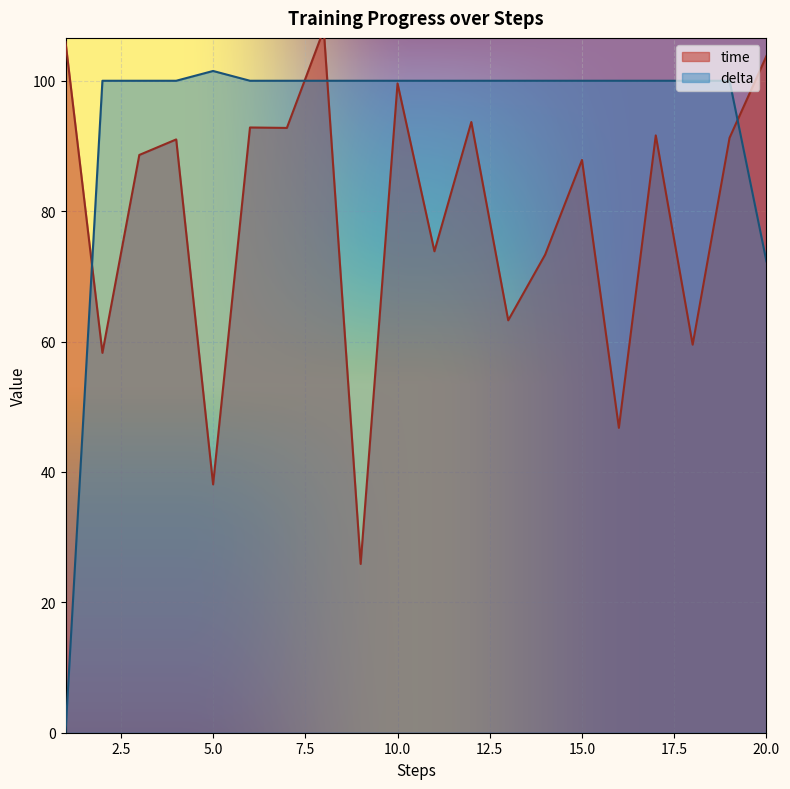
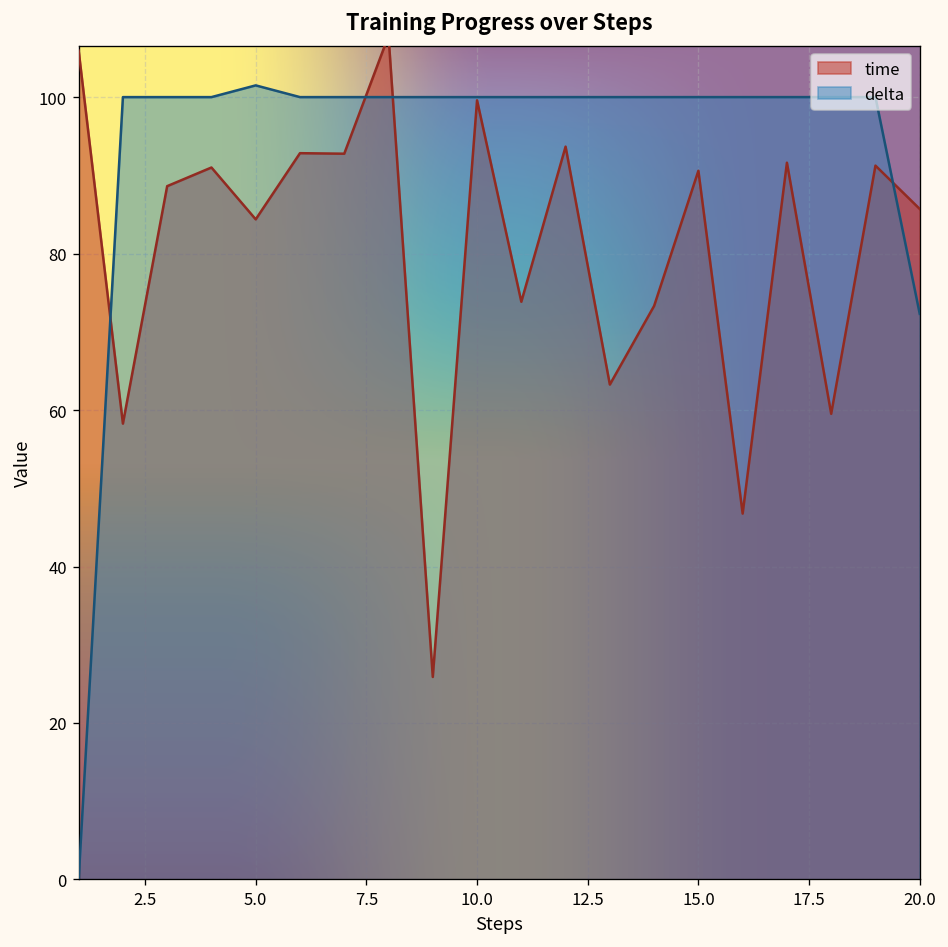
time, 5.0: 38 -> 84
time, 15.0: 88 -> 91
time, 20.0: 104 -> 86
